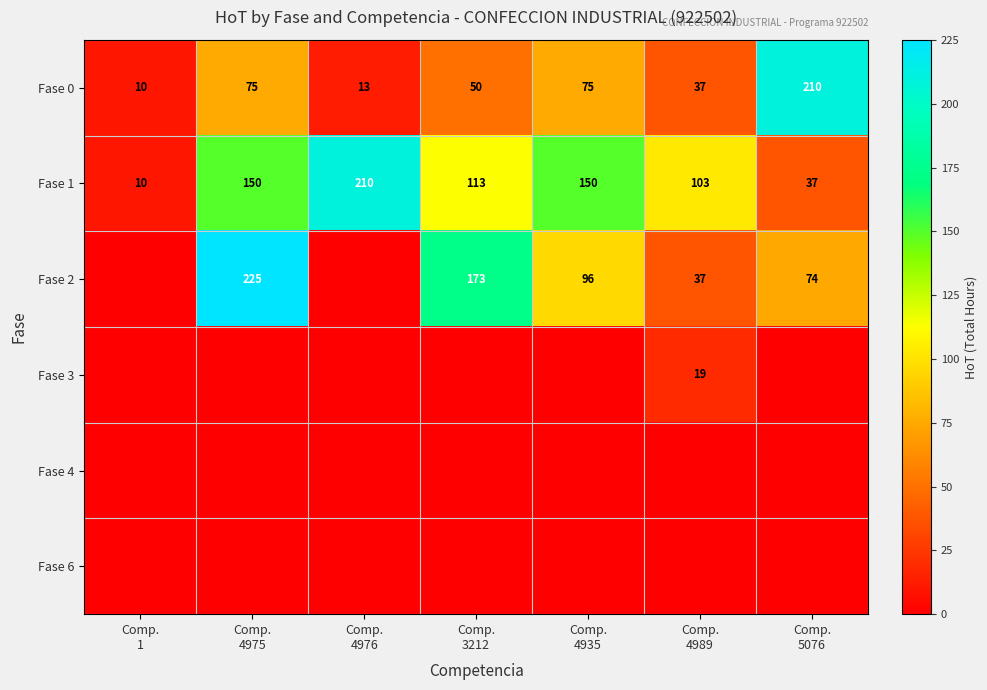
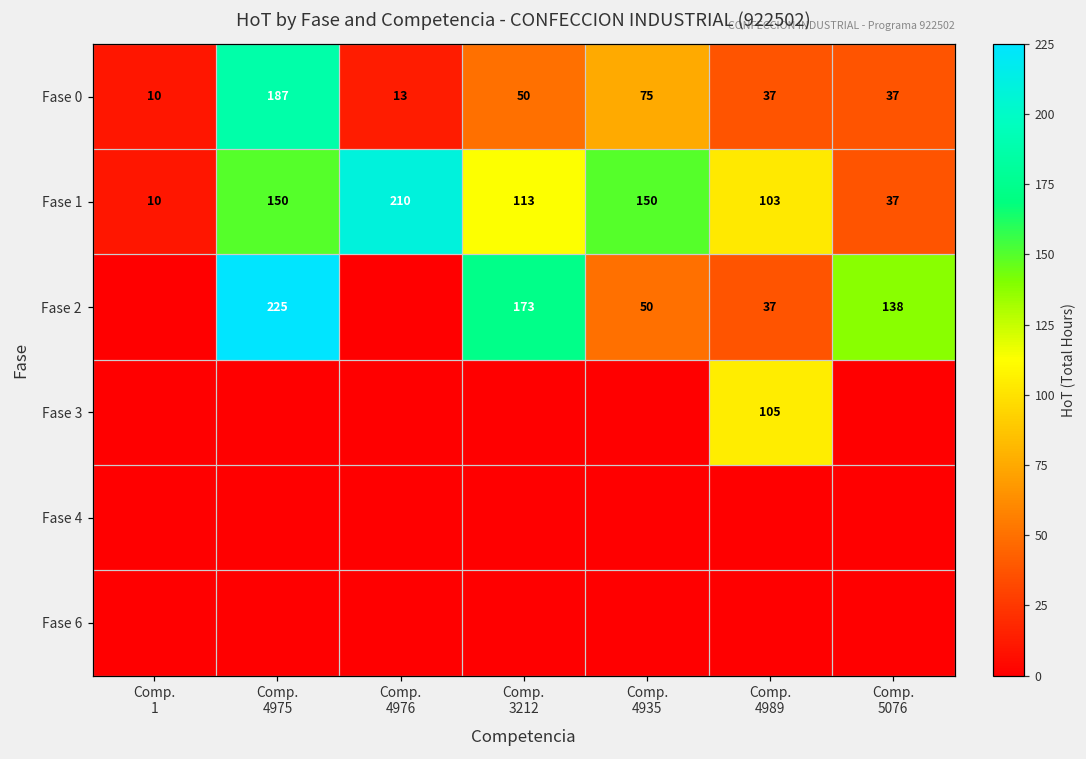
Fase 0, Comp. 4975: 75 -> 187
Fase 0, Comp. 5076: 210 -> 37
Fase 2, Comp. 4935: 96 -> 50
Fase 2, Comp. 5076: 74 -> 138
Fase 3, Comp. 4989: 19 -> 105
